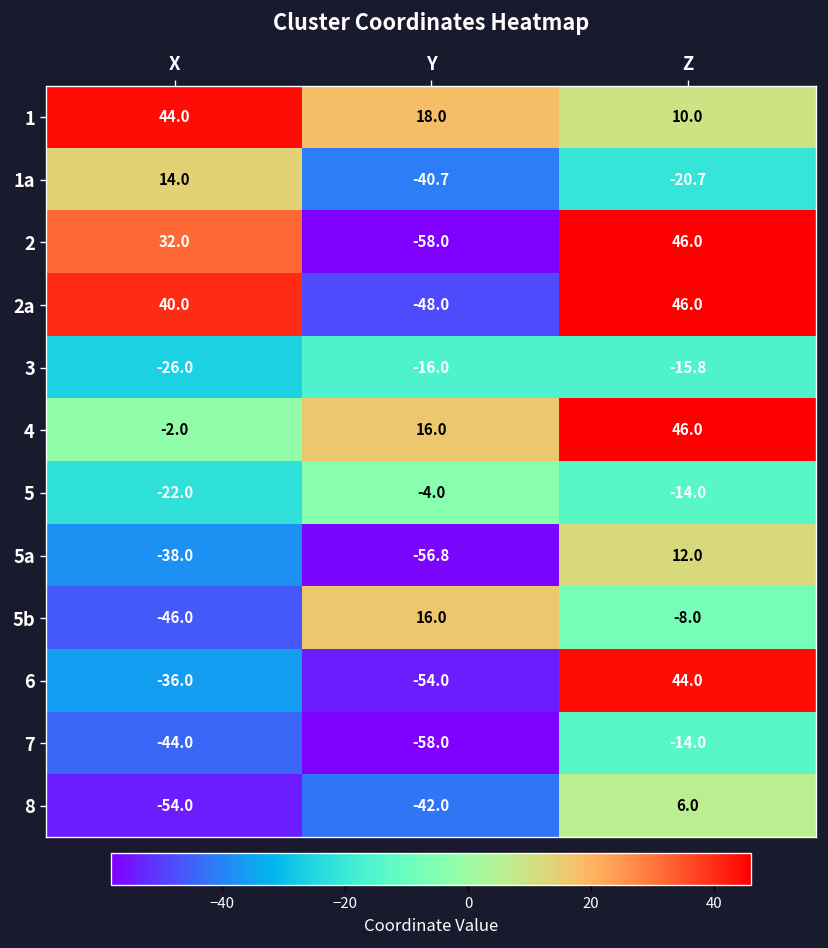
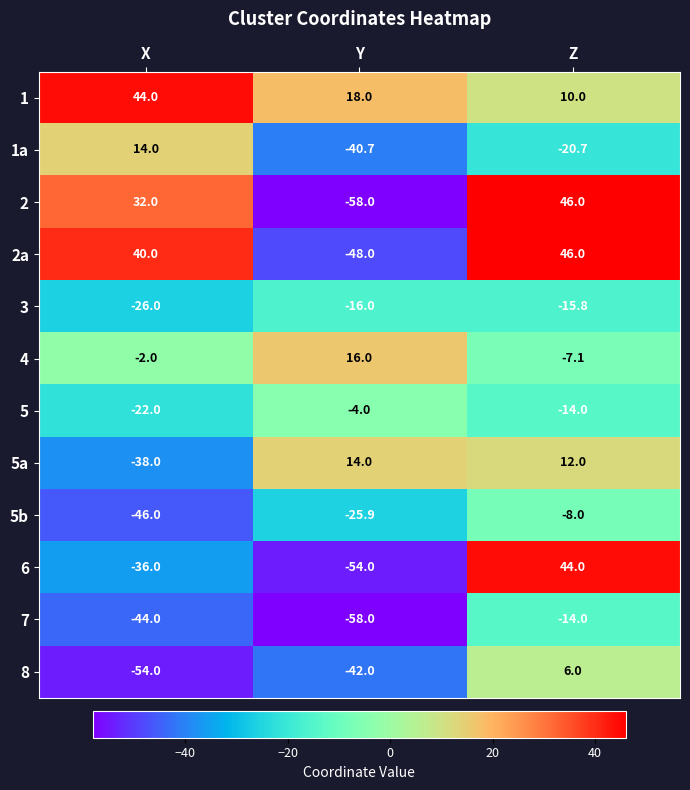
4, Z: 46.0 -> -7.1
5a, Y: -56.8 -> 14.0
5b, Y: 16.0 -> -25.9
